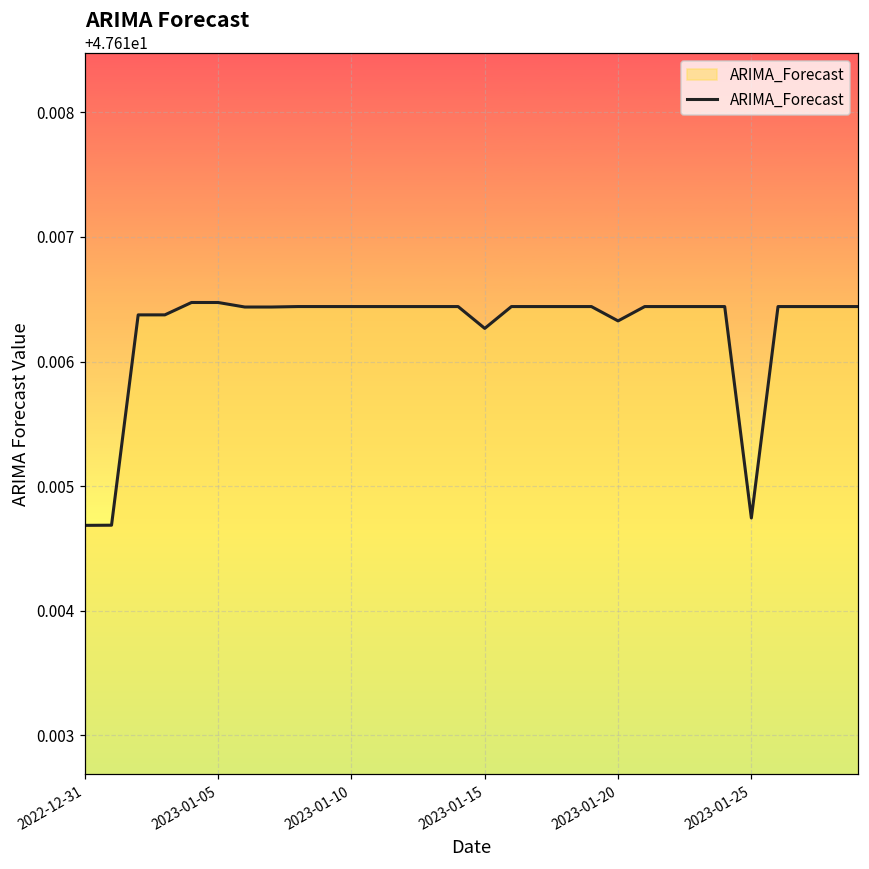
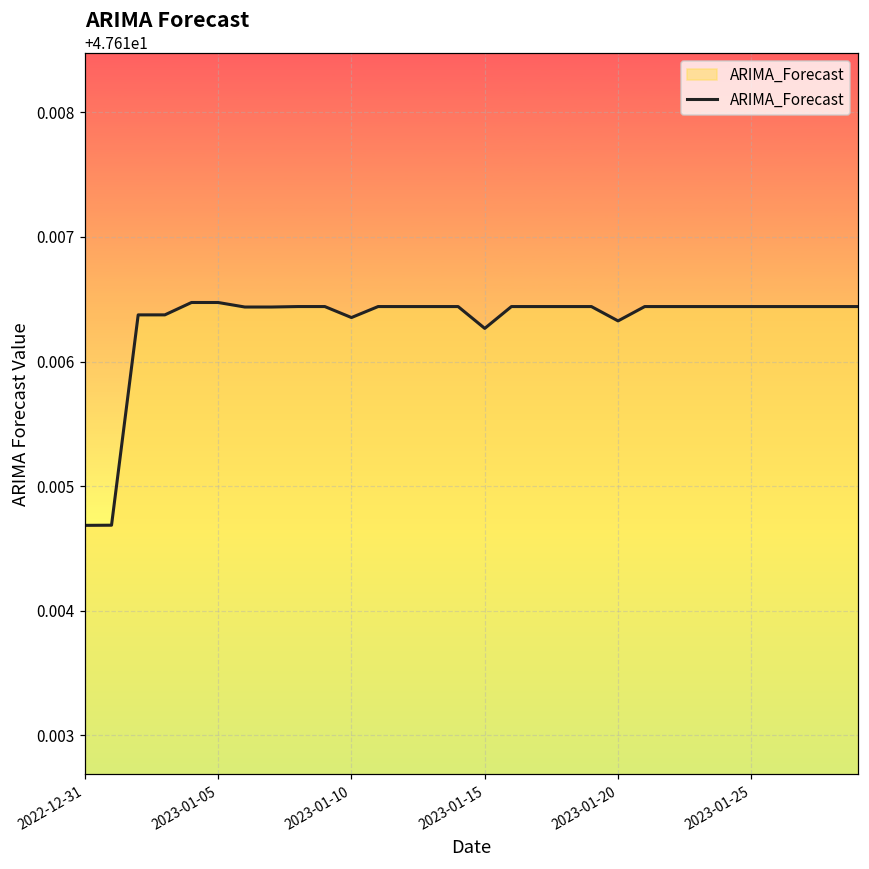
2023-01-10: 47.61644 -> 47.61635
2023-01-25: 47.61474 -> 47.61644
